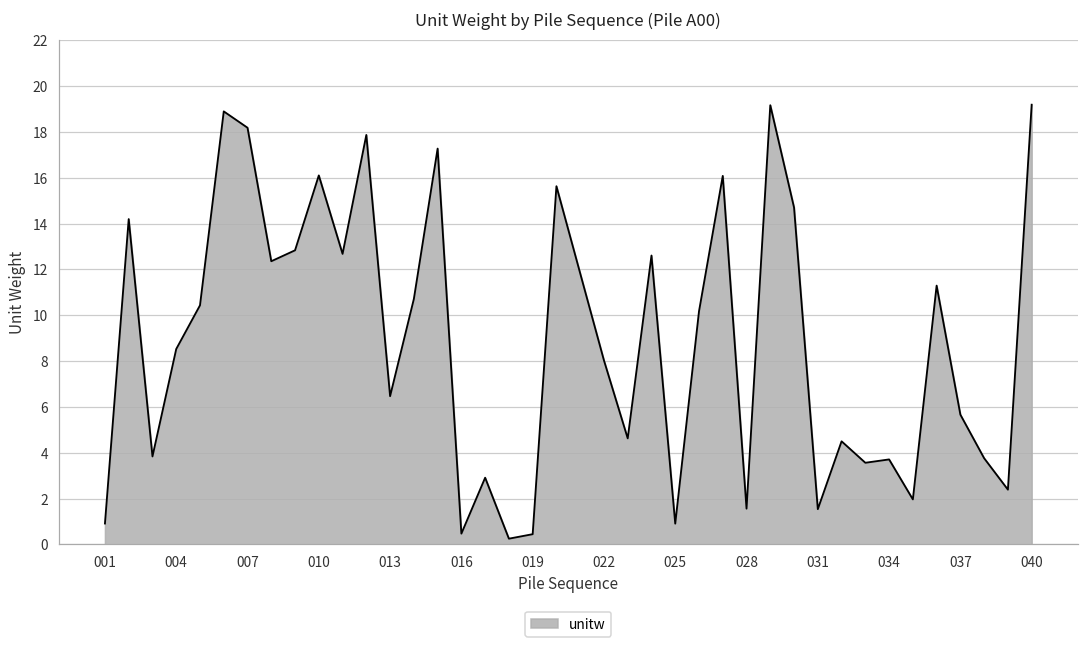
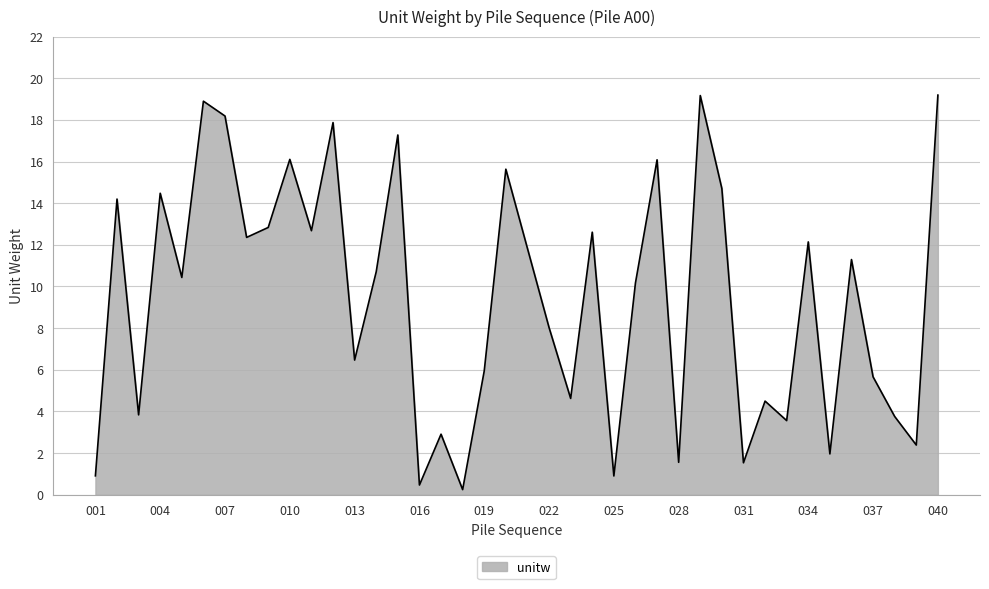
004: 8.5 -> 14.5
019: 0.4 -> 5.9
034: 3.7 -> 12.1
